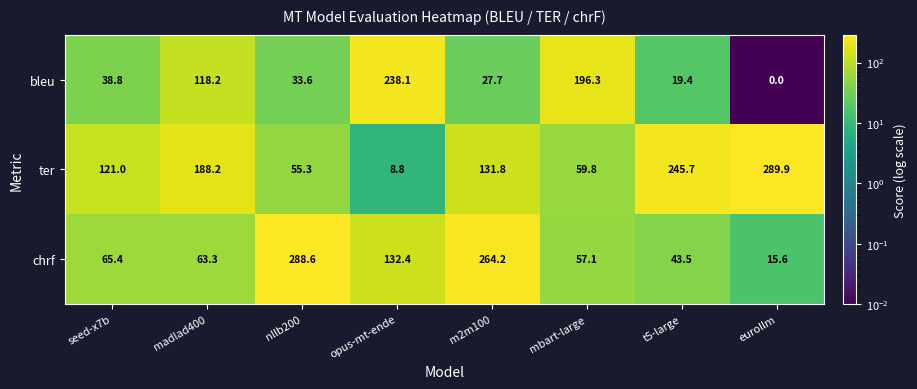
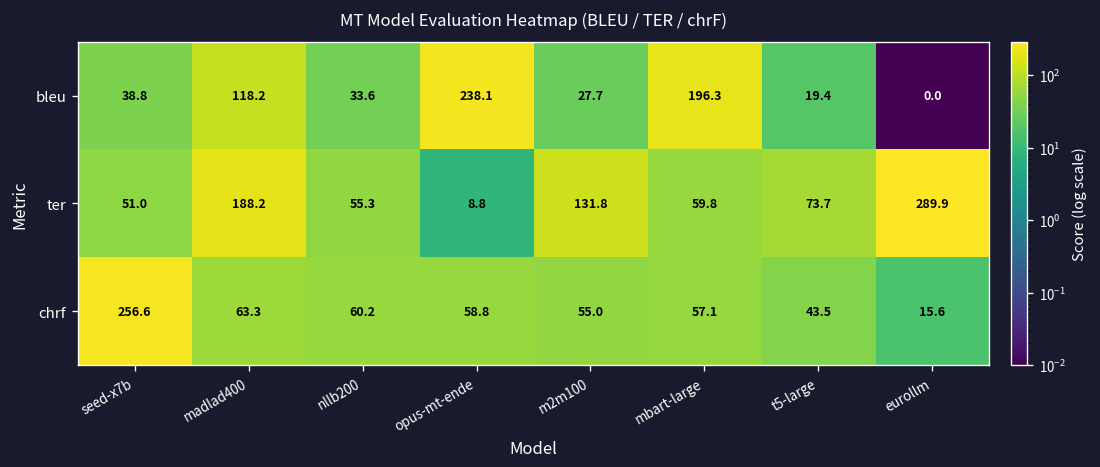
ter, seed-x7b: 121.0 -> 51.0
ter, t5-large: 245.7 -> 73.7
chrf, seed-x7b: 65.4 -> 256.6
chrf, nllb200: 288.6 -> 60.2
chrf, opus-mt-ende: 132.4 -> 58.8
chrf, m2m100: 264.2 -> 55.0
